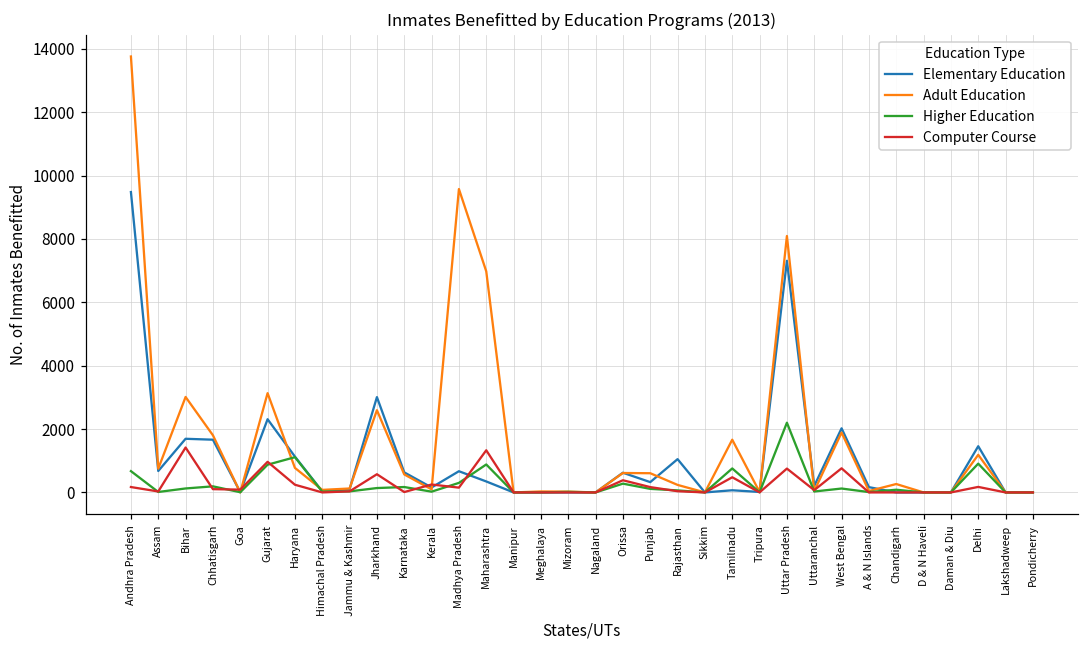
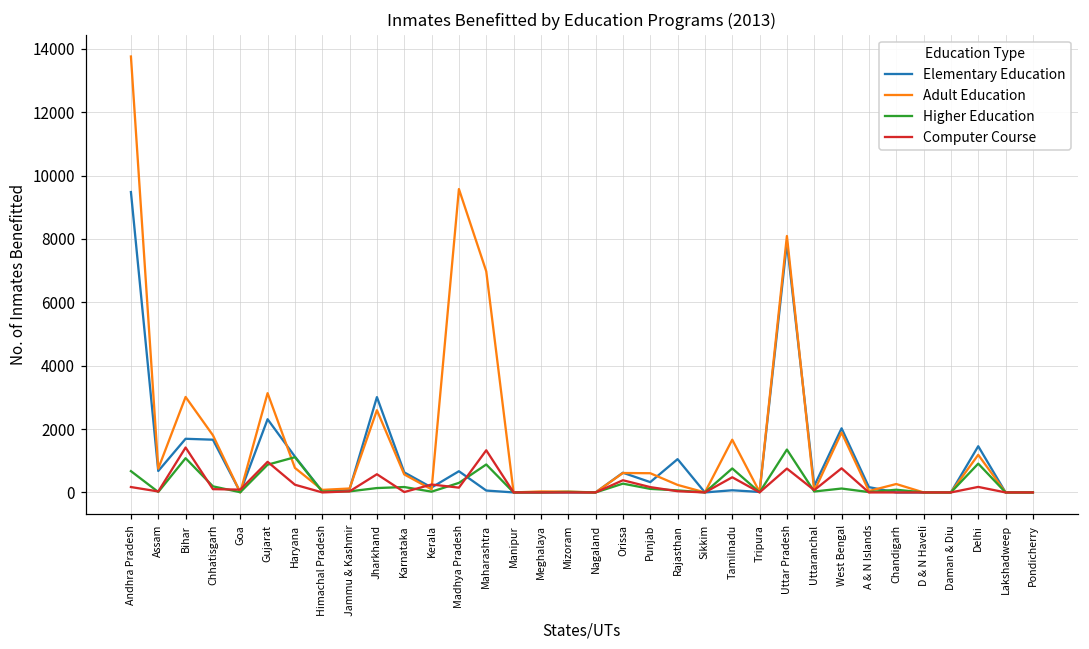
Higher Education, Bihar: 100 -> 1100
Elementary Education, Maharashtra: 300 -> 100
Elementary Education, Uttar Pradesh: 7300 -> 7900
Higher Education, Uttar Pradesh: 2200 -> 1400
